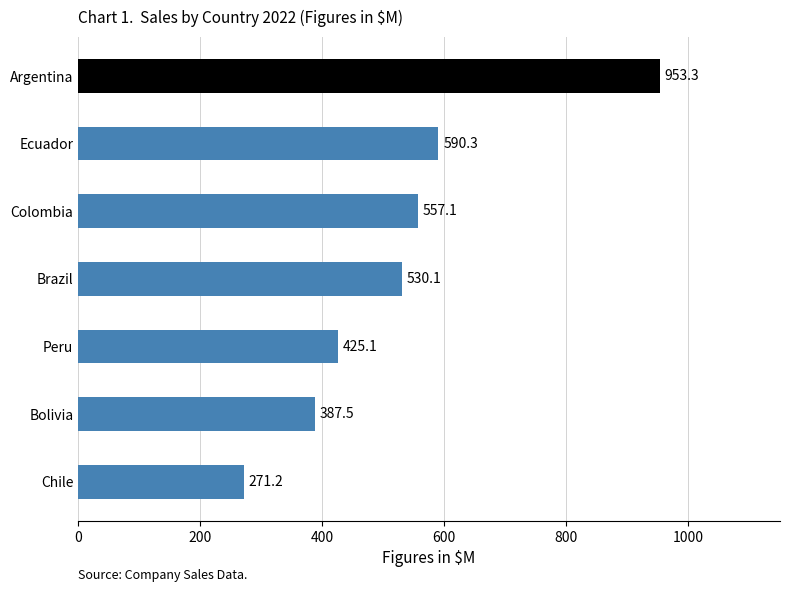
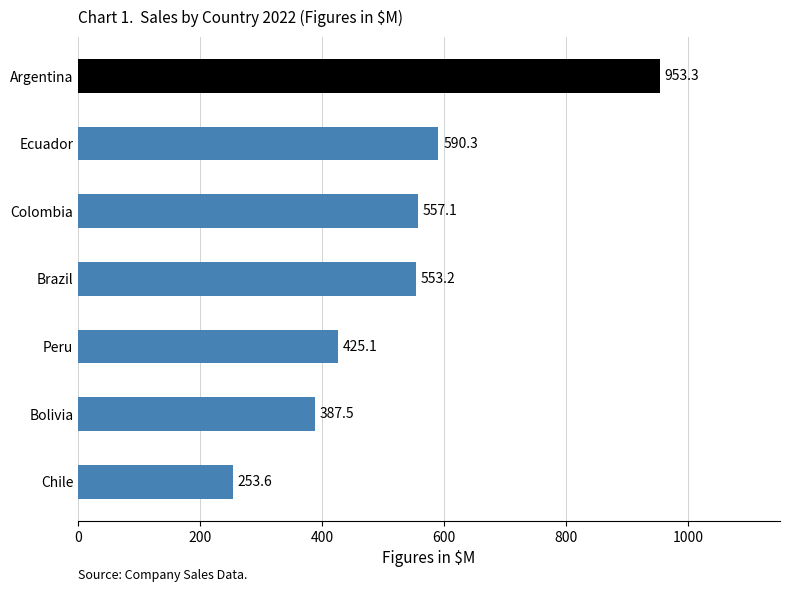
Brazil: 530.1 -> 553.2
Chile: 271.2 -> 253.6
